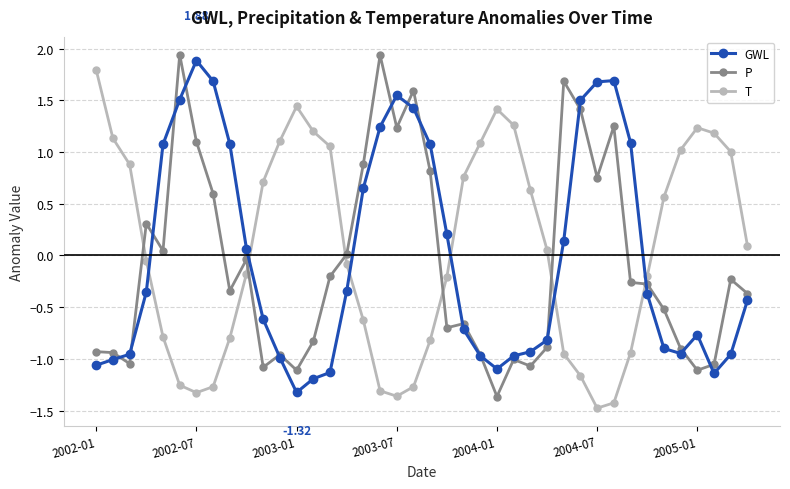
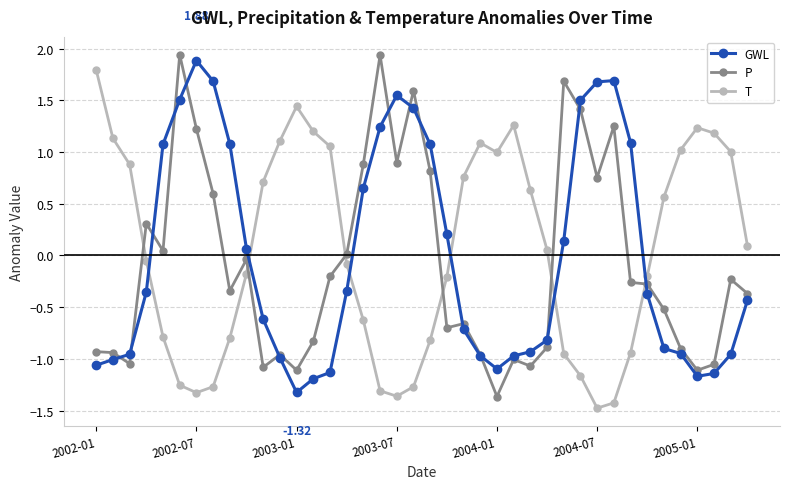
P, 2002-07: 1.10 -> 1.22
P, 2003-07: 1.24 -> 0.90
T, 2004-01: 1.41 -> 1.00
GWL, 2005-01: -0.77 -> -1.17
